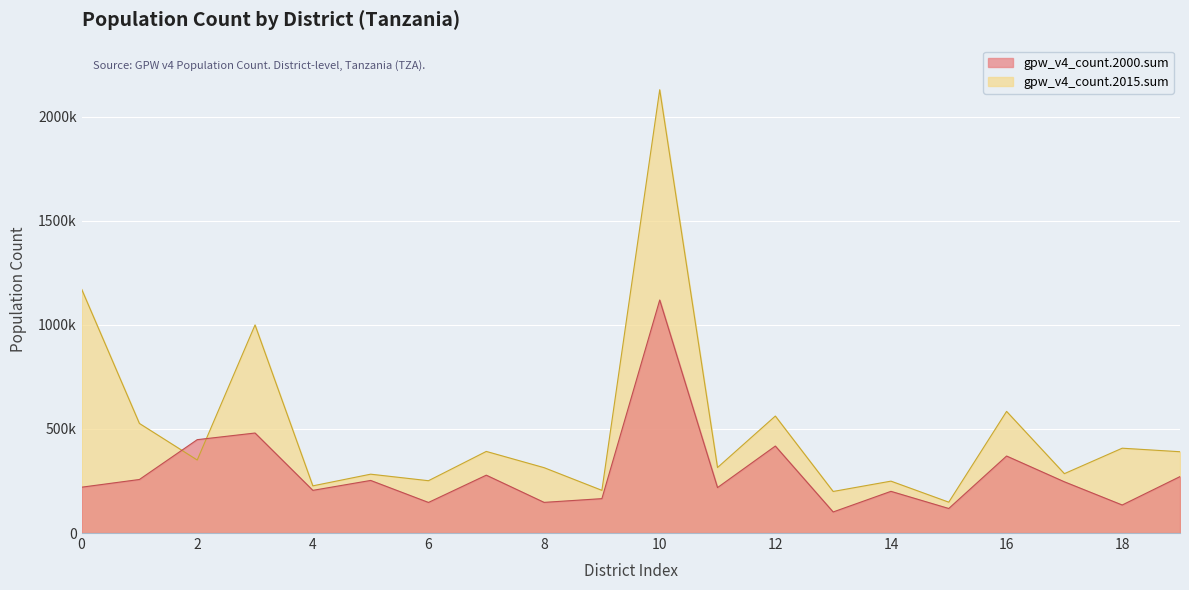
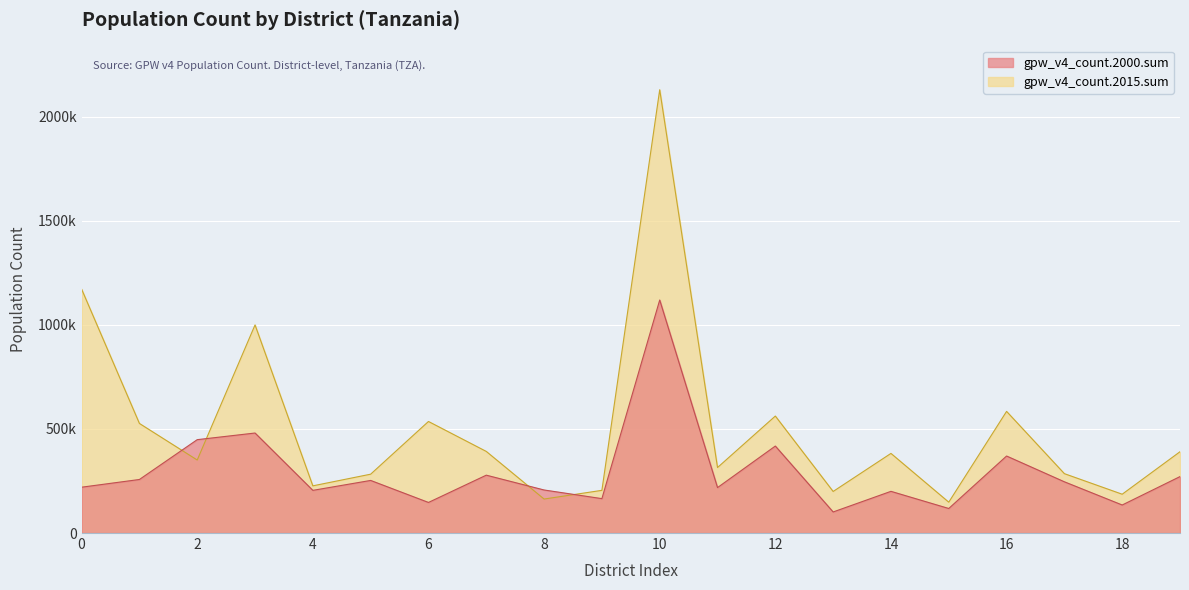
gpw_v4_count.2015.sum, 6: 250000 -> 540000
gpw_v4_count.2015.sum, 8: 310000 -> 160000
gpw_v4_count.2000.sum, 8: 150000 -> 210000
gpw_v4_count.2015.sum, 14: 250000 -> 380000
gpw_v4_count.2015.sum, 18: 410000 -> 190000
